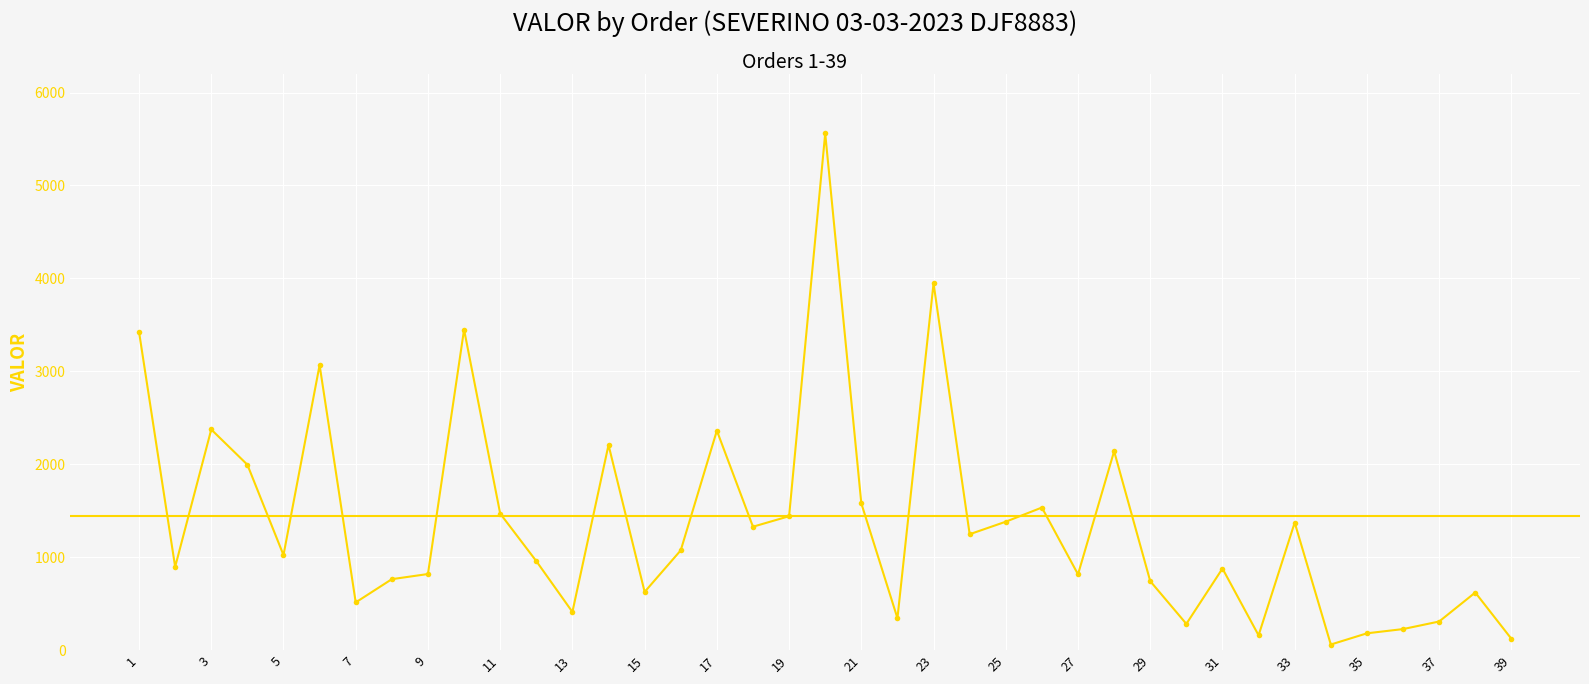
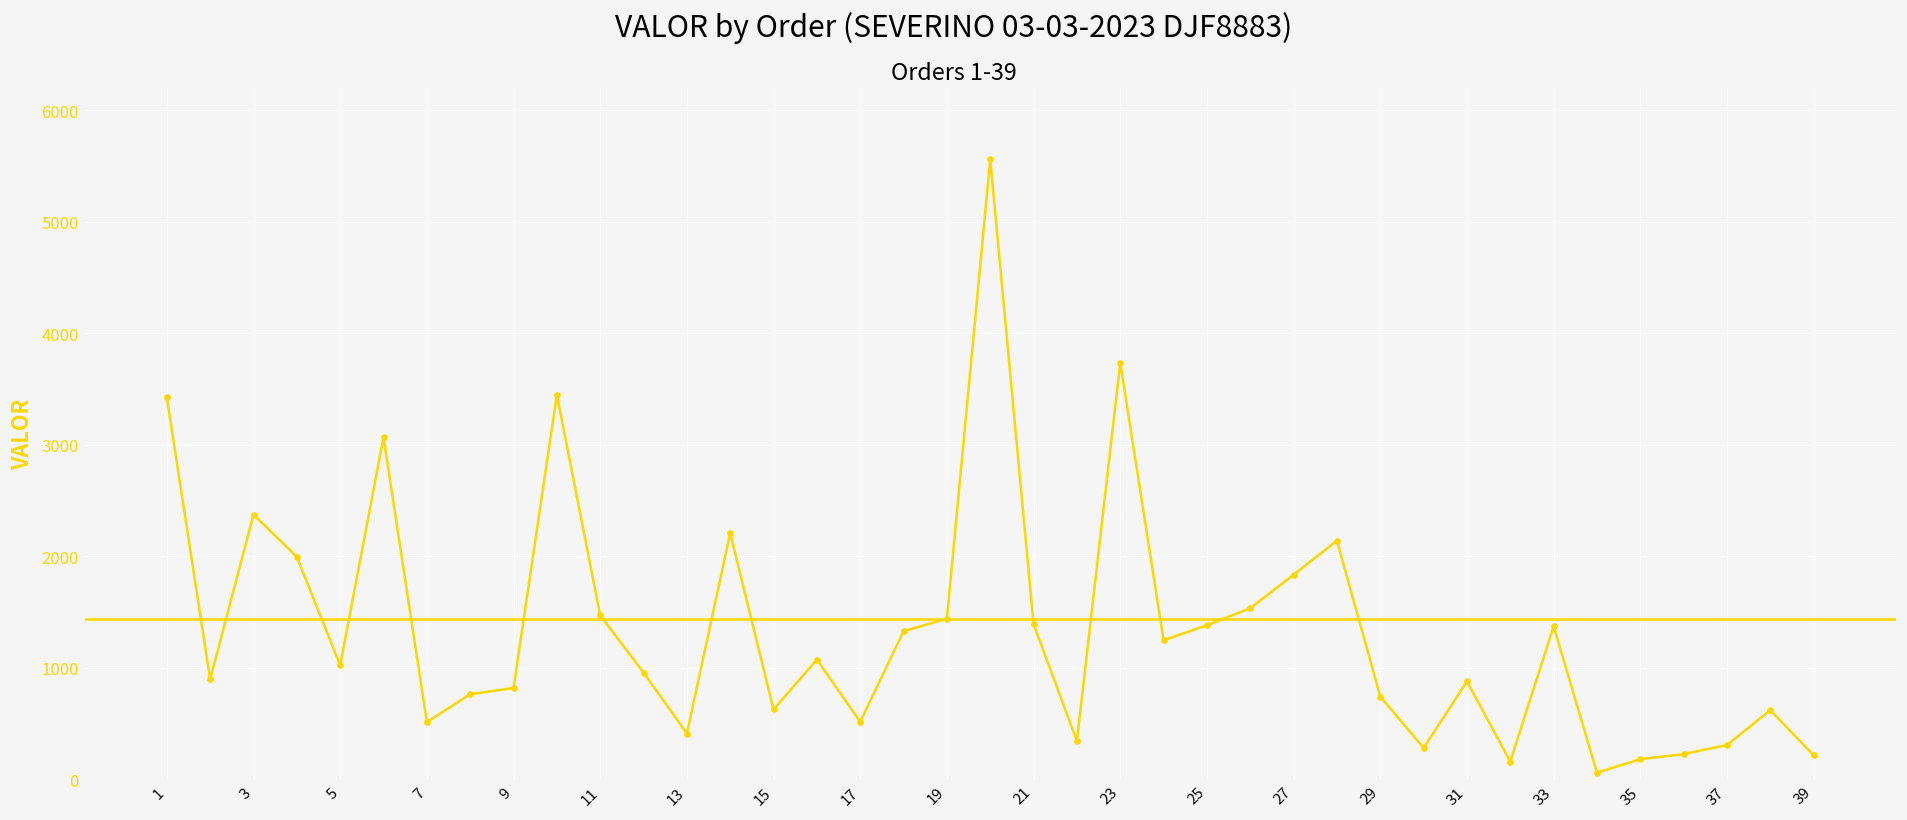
17: 2400 -> 500
21: 1600 -> 1400
23: 3900 -> 3700
27: 800 -> 1800
39: 100 -> 200
